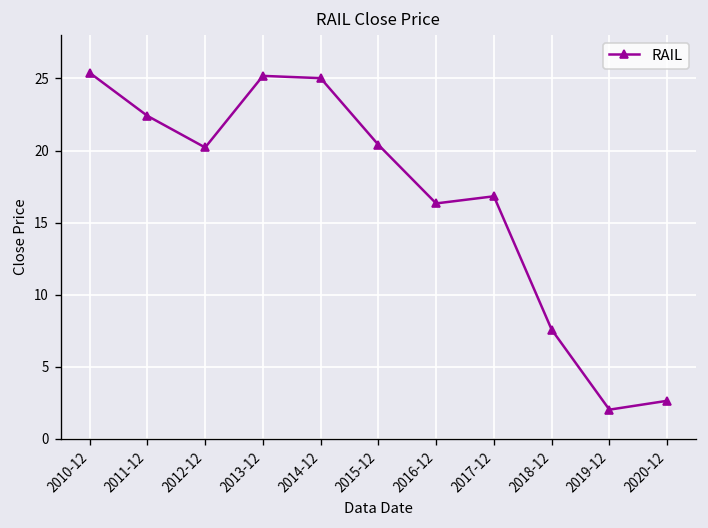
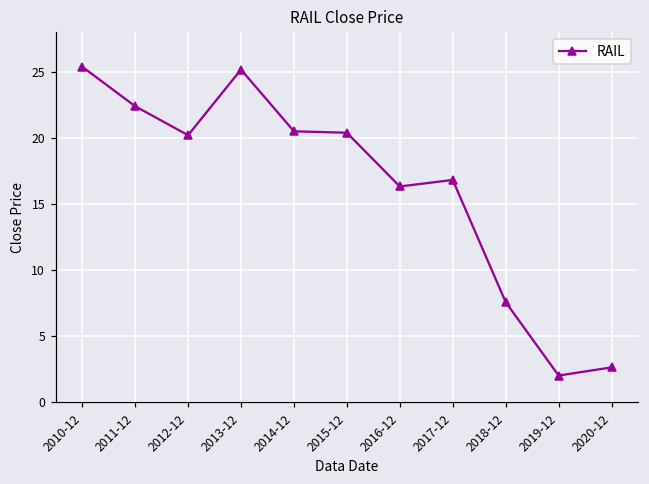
2014-12: 25.0 -> 20.5
